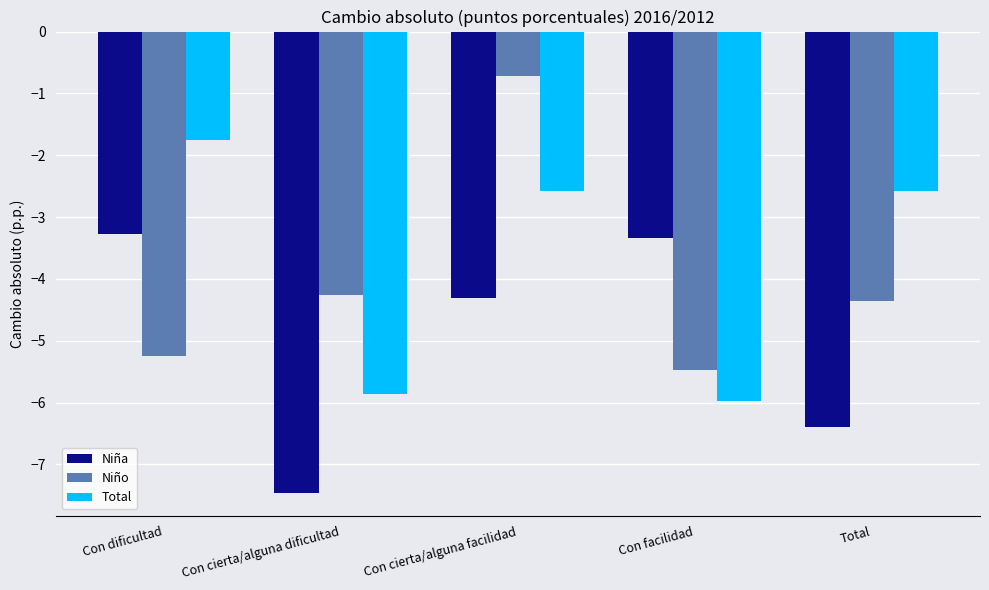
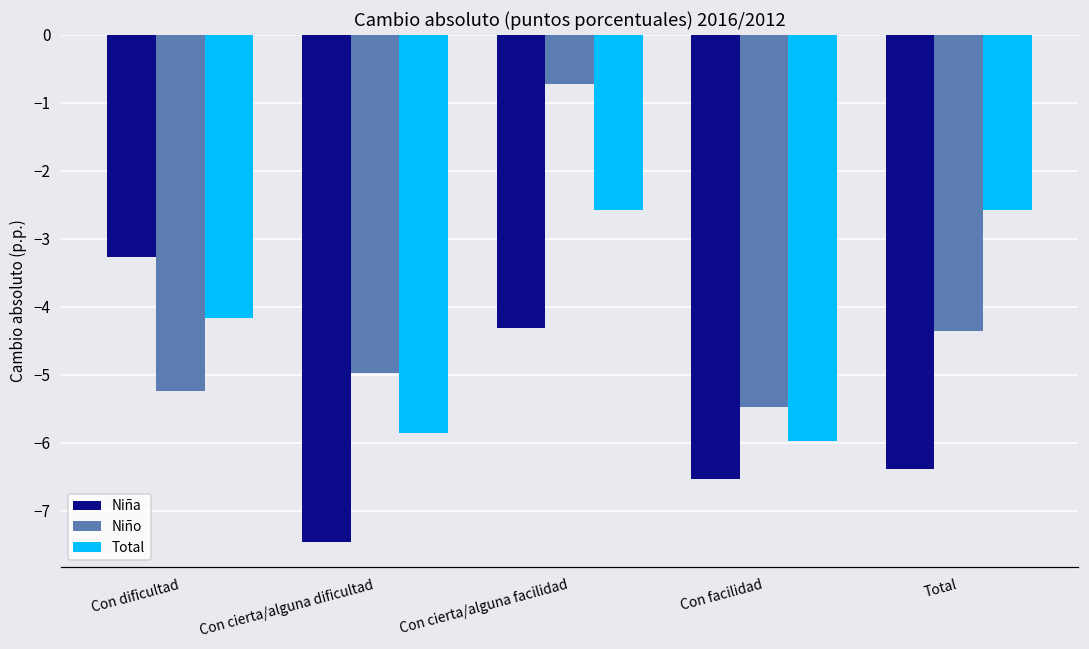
Total, Con dificultad: -1.8 -> -4.2
Niño, Con cierta/alguna dificultad: -4.3 -> -5.0
Niña, Con facilidad: -3.3 -> -6.5
